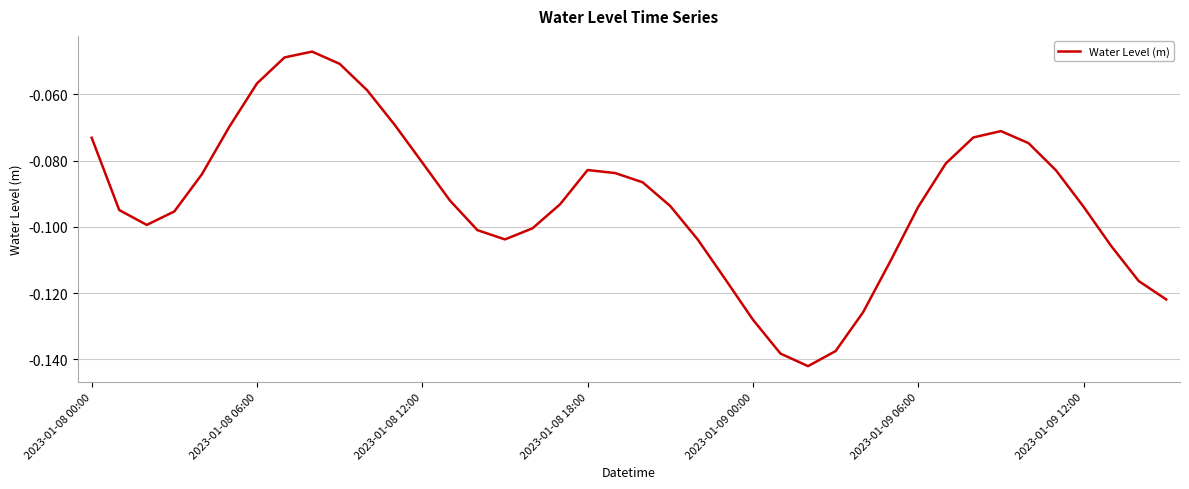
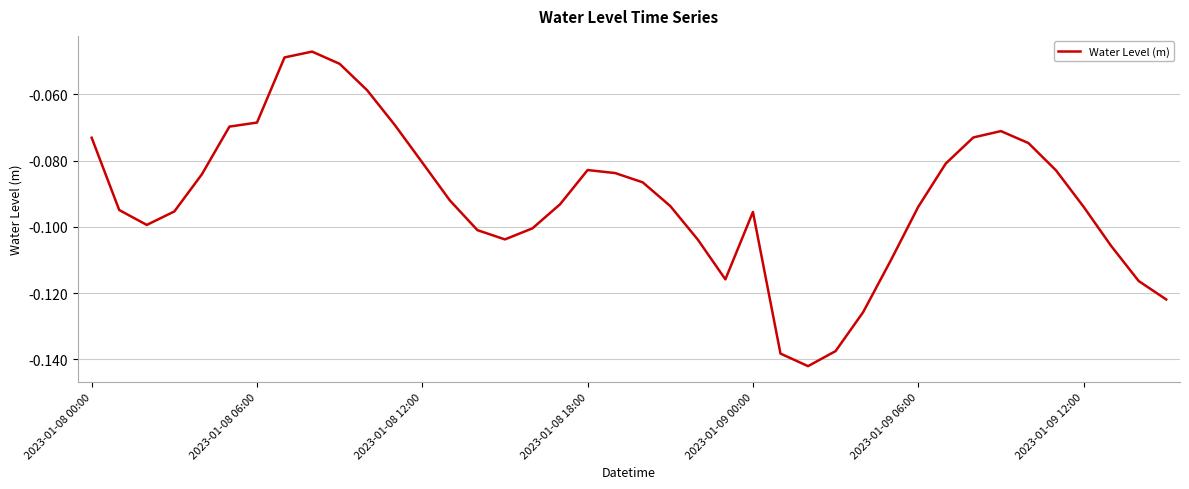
2023-01-08 06:00: -0.057 -> -0.069
2023-01-09 00:00: -0.128 -> -0.096
